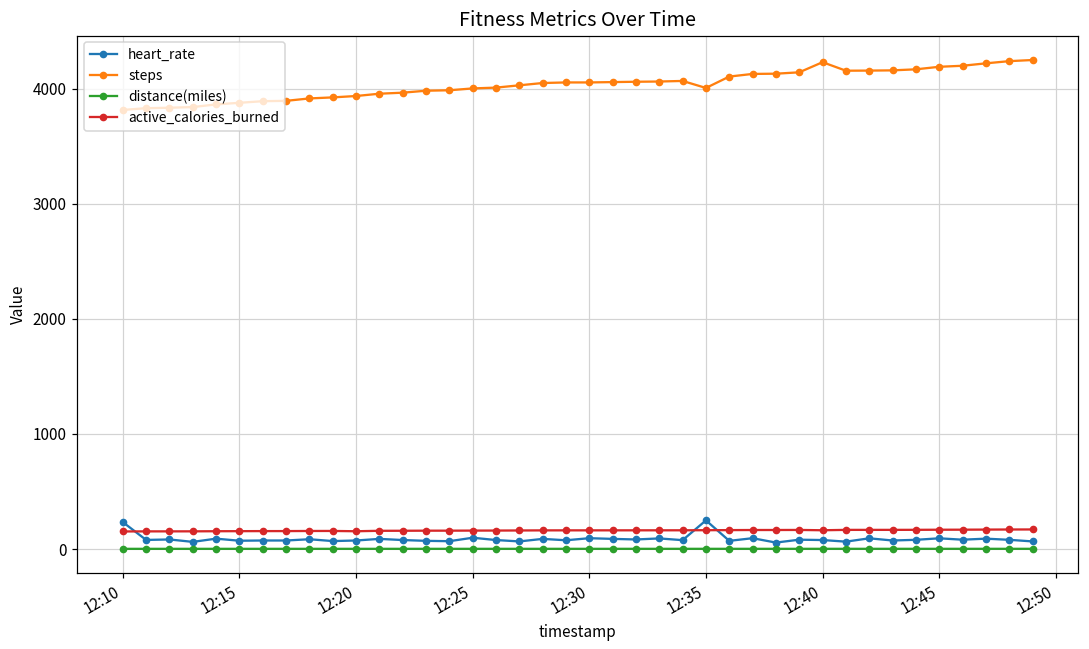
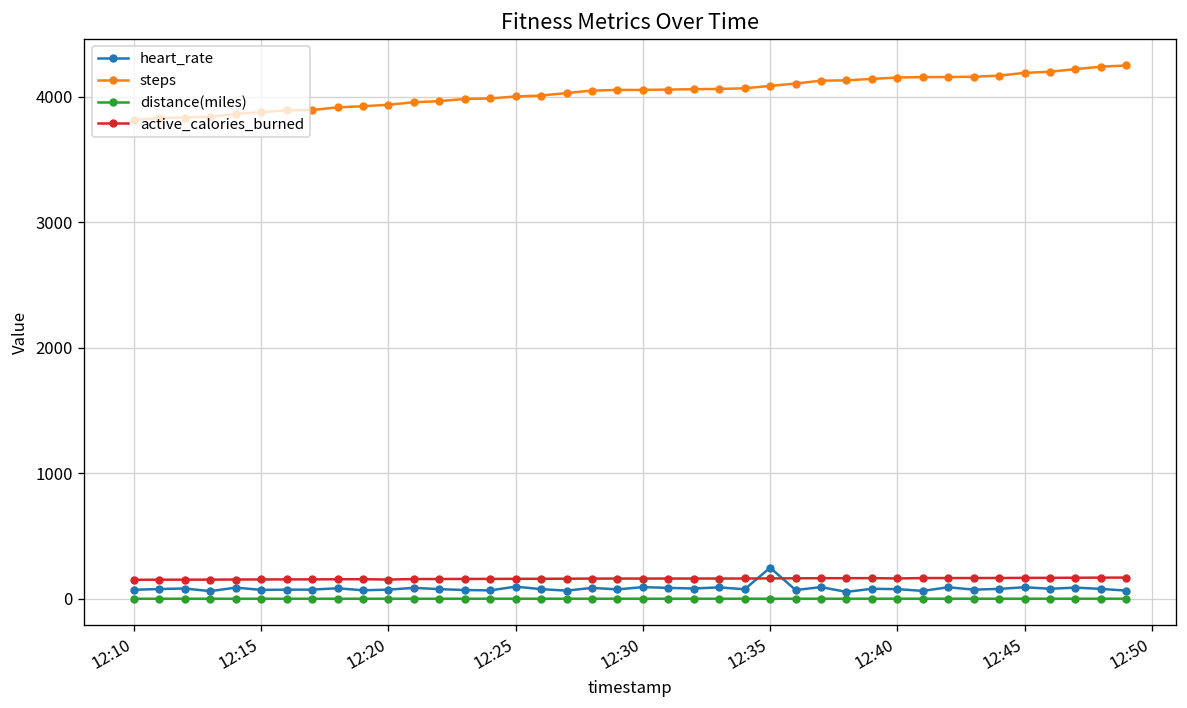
heart_rate, 12:10: 230 -> 70
steps, 12:35: 4010 -> 4090
steps, 12:40: 4230 -> 4160
